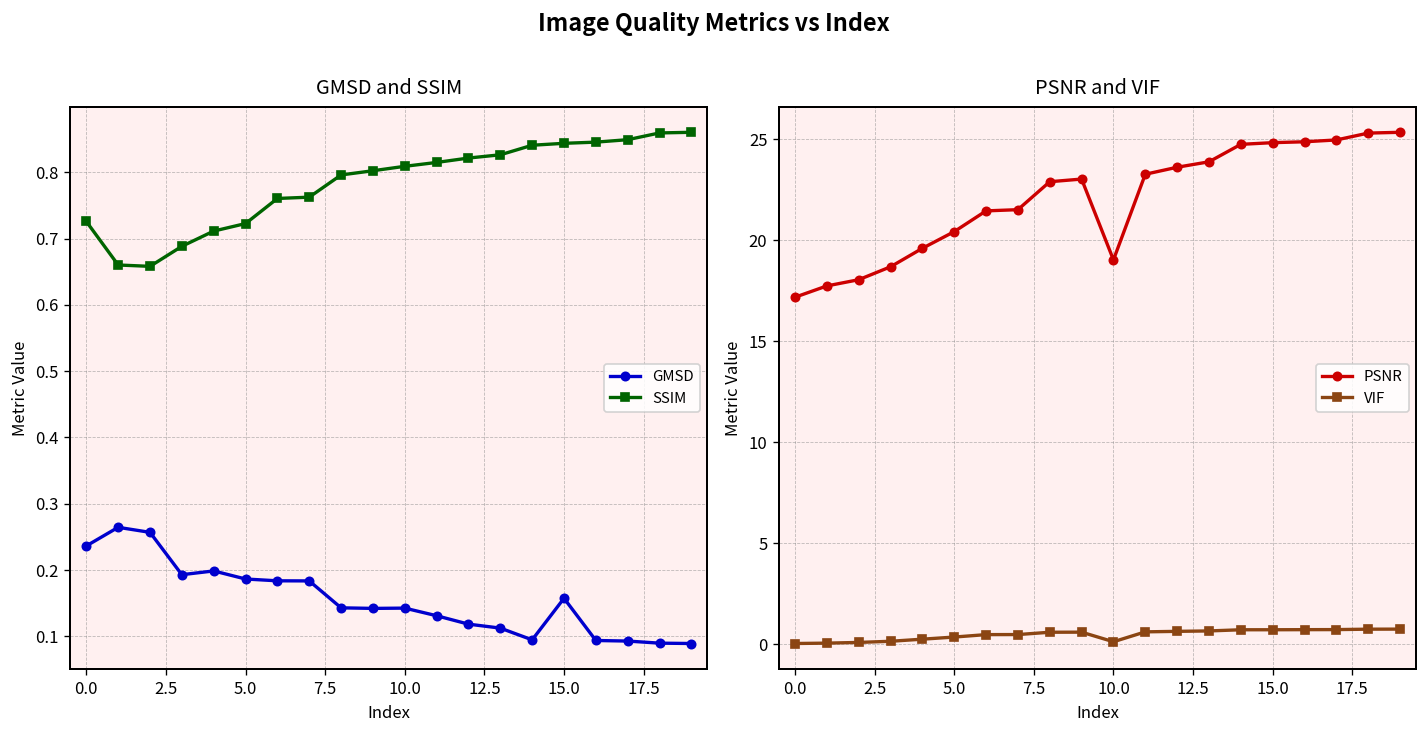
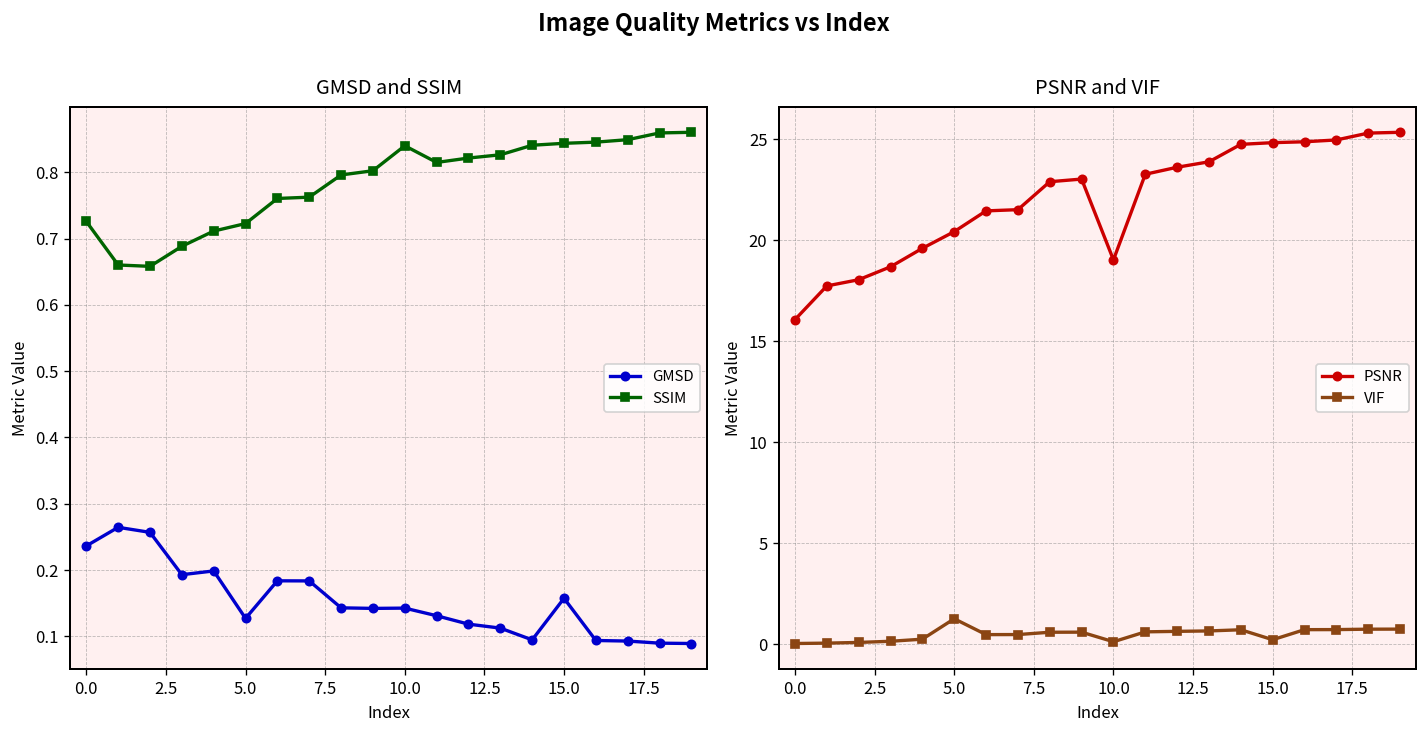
GMSD and SSIM, GMSD, 5.0: 0.19 -> 0.13
GMSD and SSIM, SSIM, 10.0: 0.81 -> 0.84
PSNR and VIF, PSNR, 0.0: 17.2 -> 16.1
PSNR and VIF, VIF, 5.0: 0.3 -> 1.2
PSNR and VIF, VIF, 15.0: 0.7 -> 0.2
